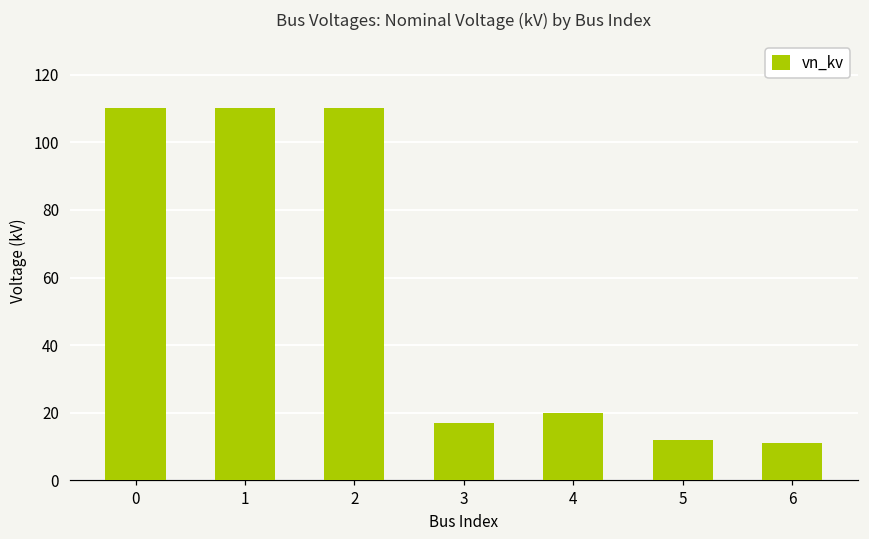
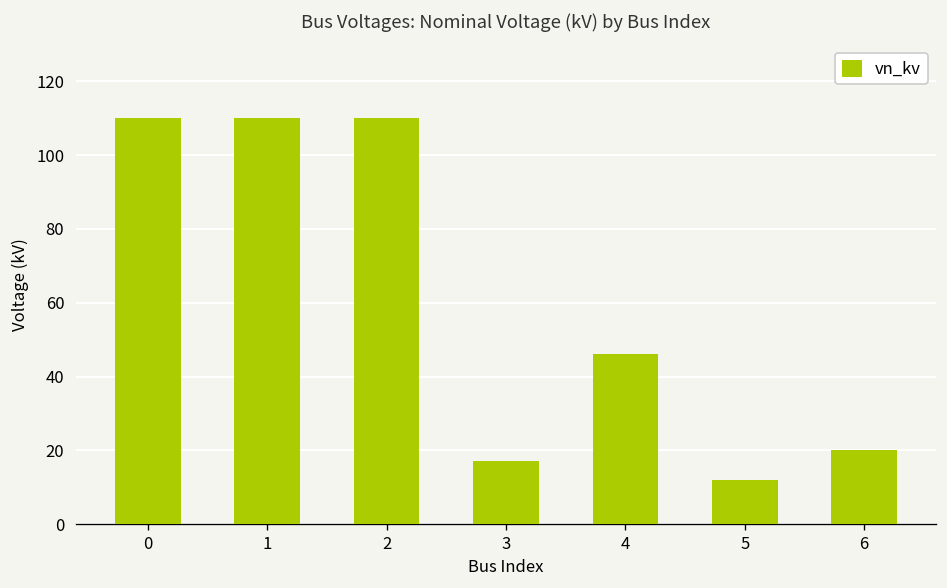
4: 20 -> 46
6: 11 -> 20
